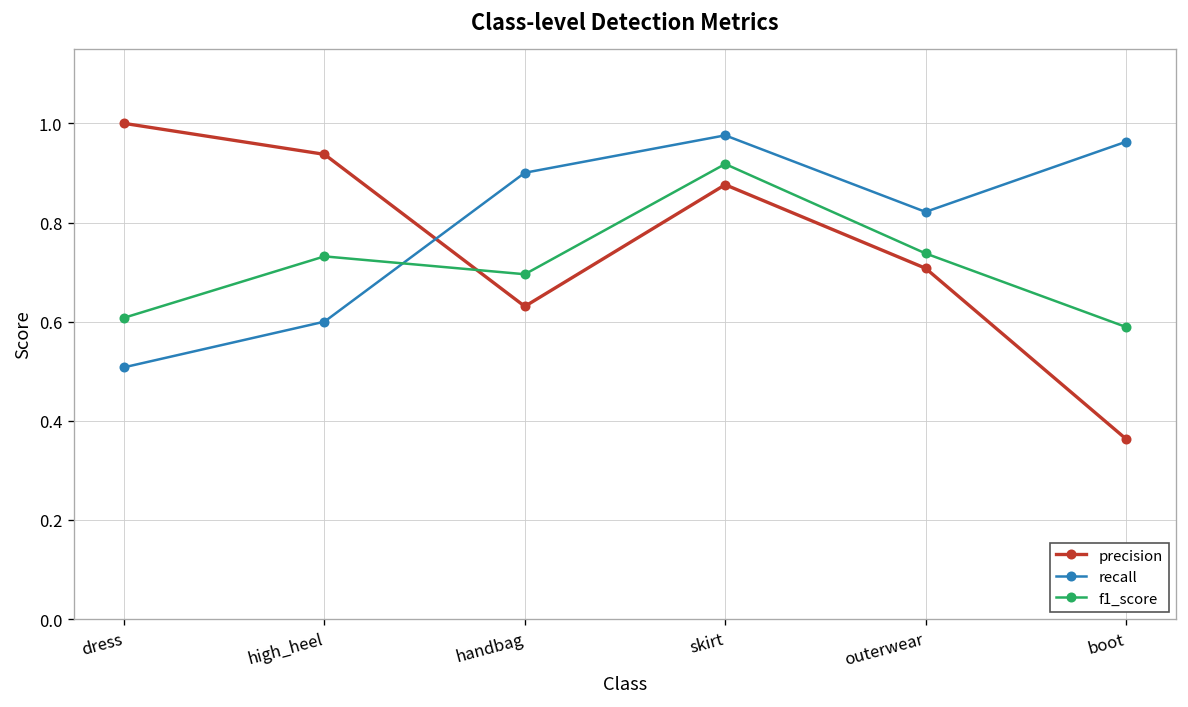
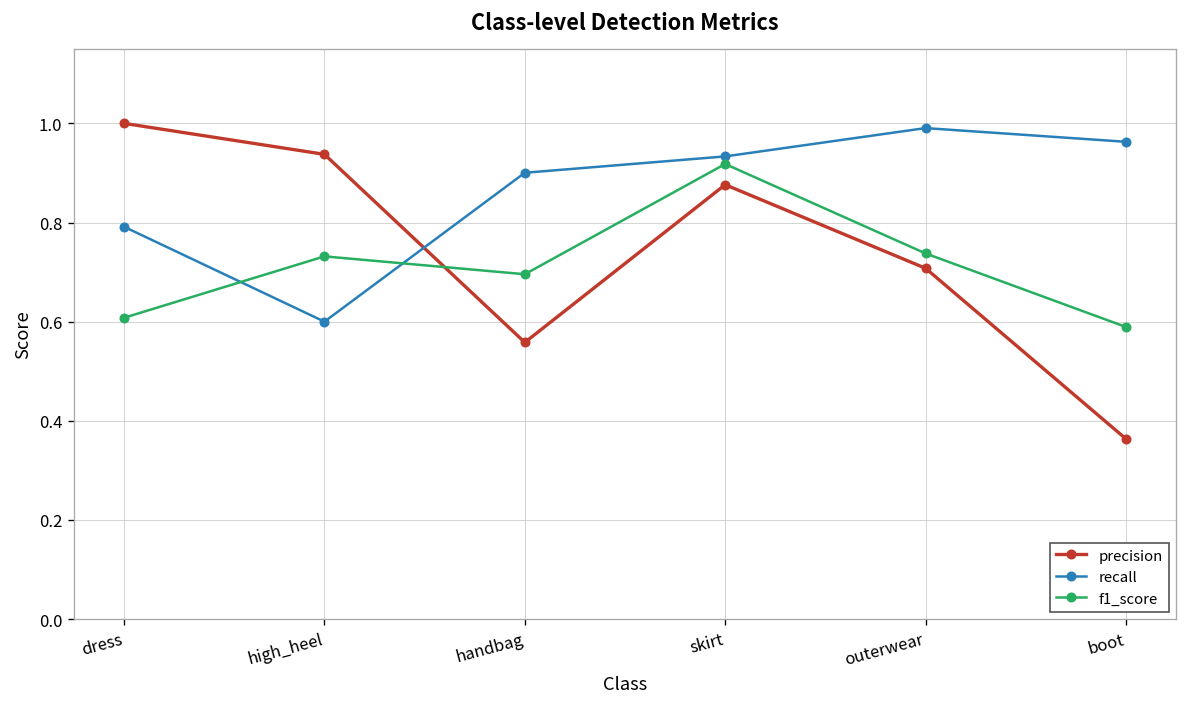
recall, dress: 0.51 -> 0.79
precision, handbag: 0.63 -> 0.56
recall, skirt: 0.98 -> 0.93
recall, outerwear: 0.82 -> 0.99
